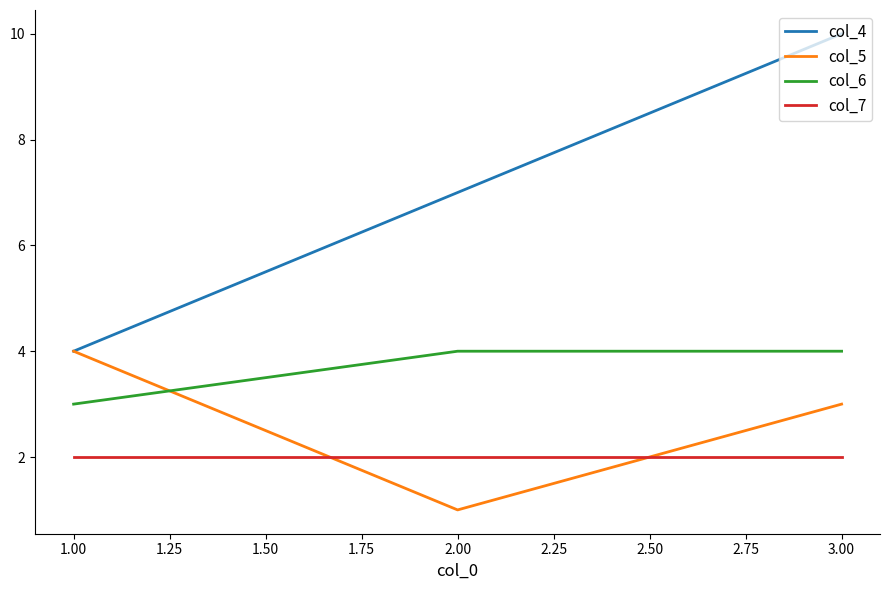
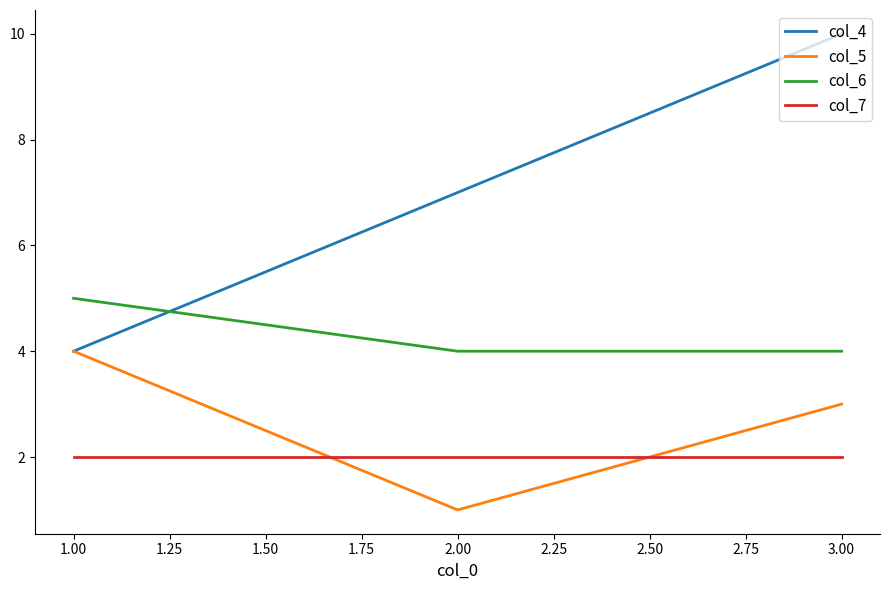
col_6, 1.00: 3 -> 5
